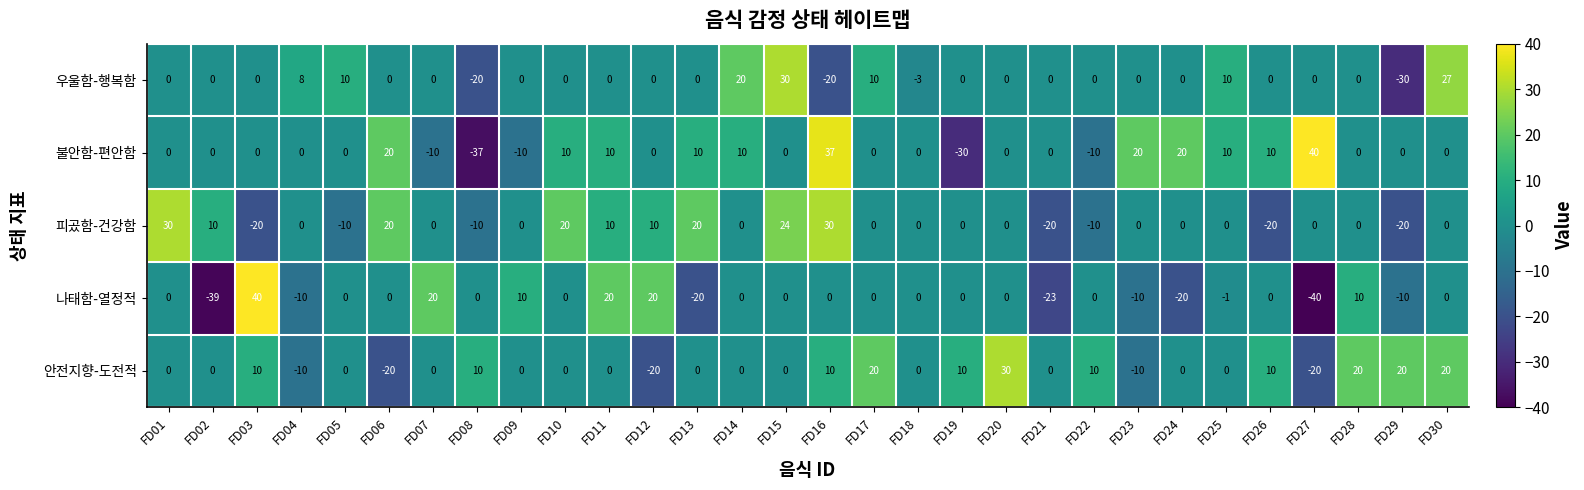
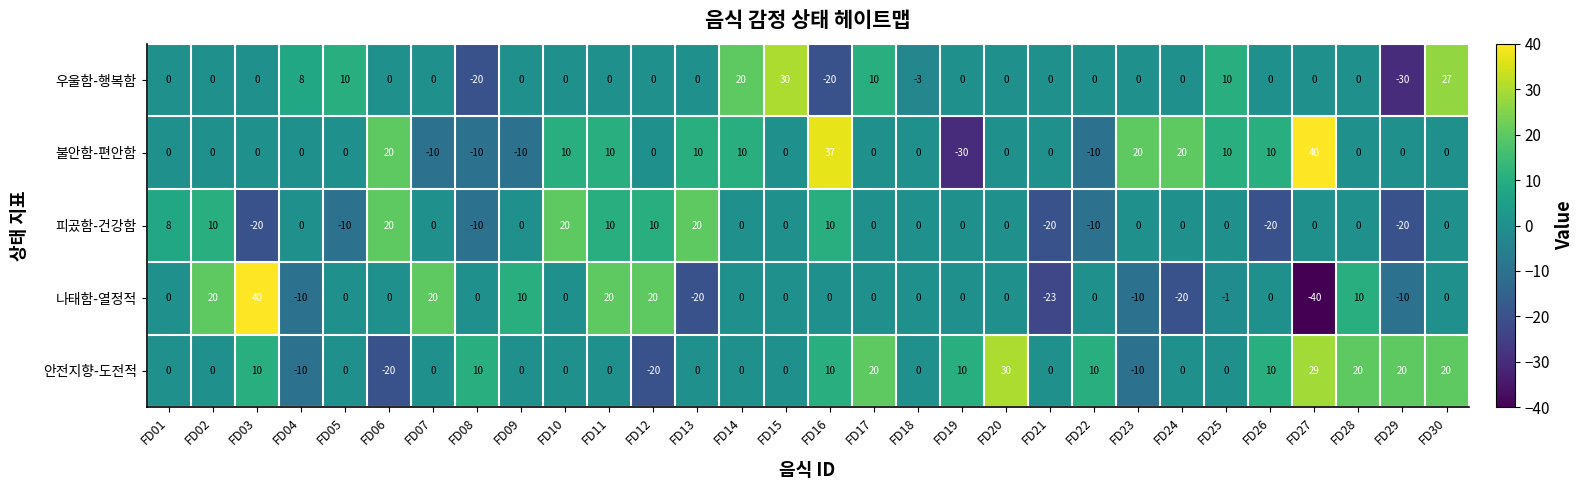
불안함-편안함, FD08: -37 -> -10
피곴함-건강함, FD01: 30 -> 8
피곴함-건강함, FD15: 24 -> 0
피곴함-건강함, FD16: 30 -> 10
나태함-열정적, FD02: -39 -> 20
안전지향-도전적, FD27: -20 -> 29
